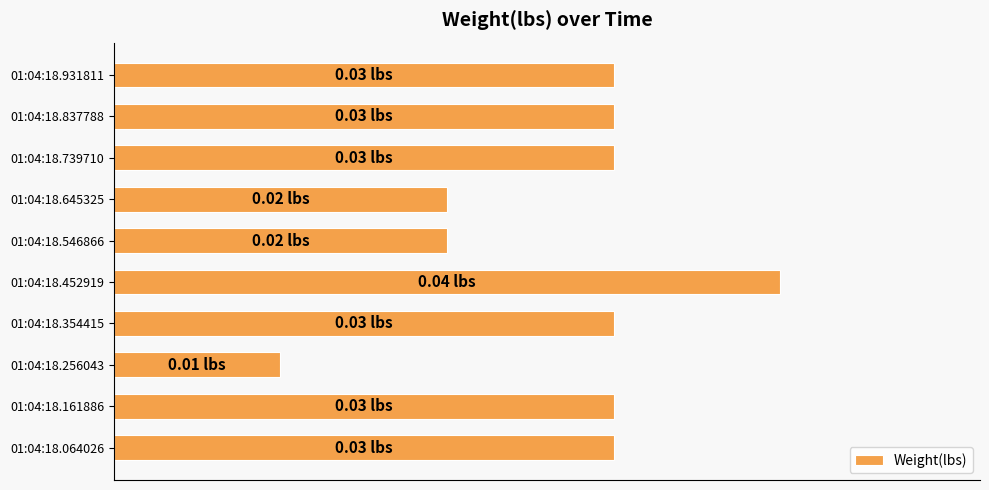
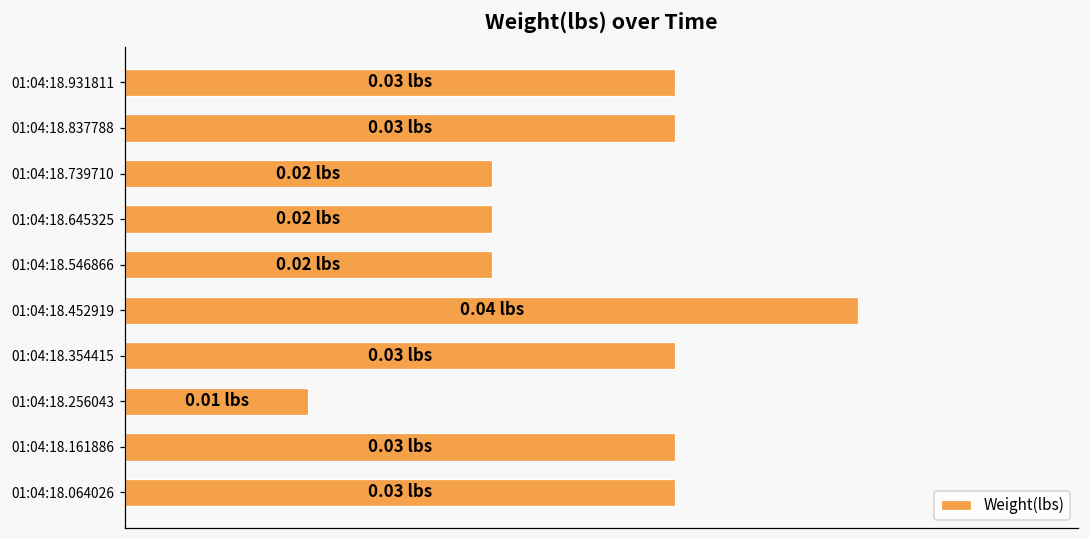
01:04:18.739710: 0.03 -> 0.02
